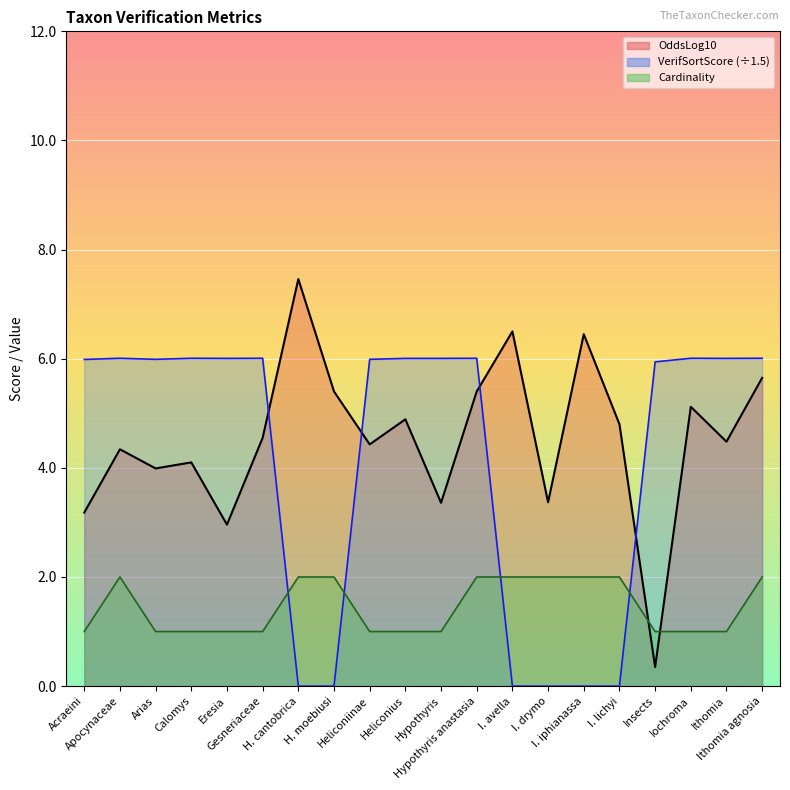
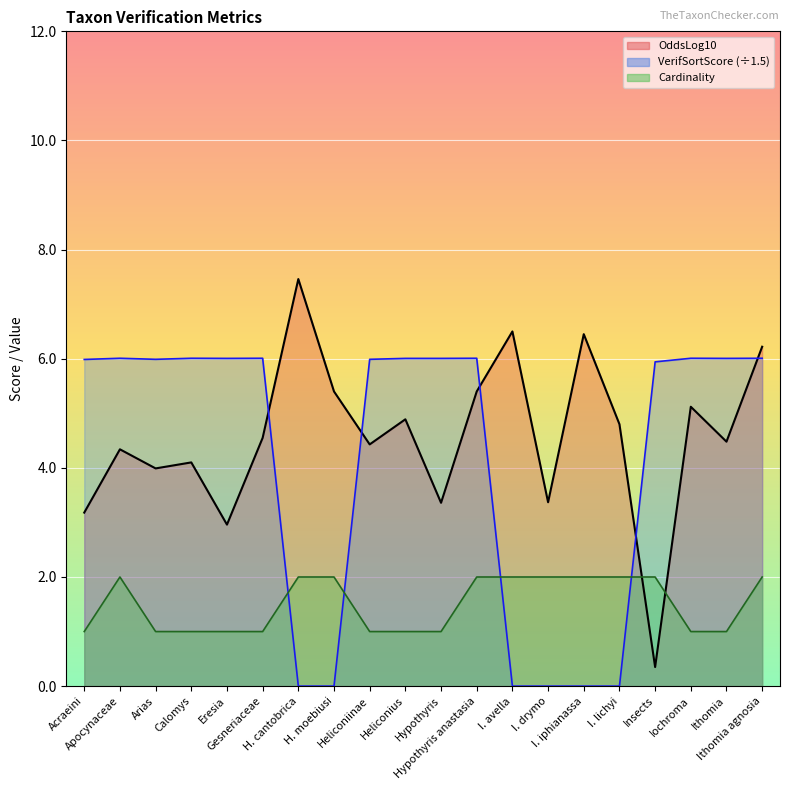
Cardinality, Insects: 1 -> 2
OddsLog10, Ithomia agnosia: 5.7 -> 6.2
